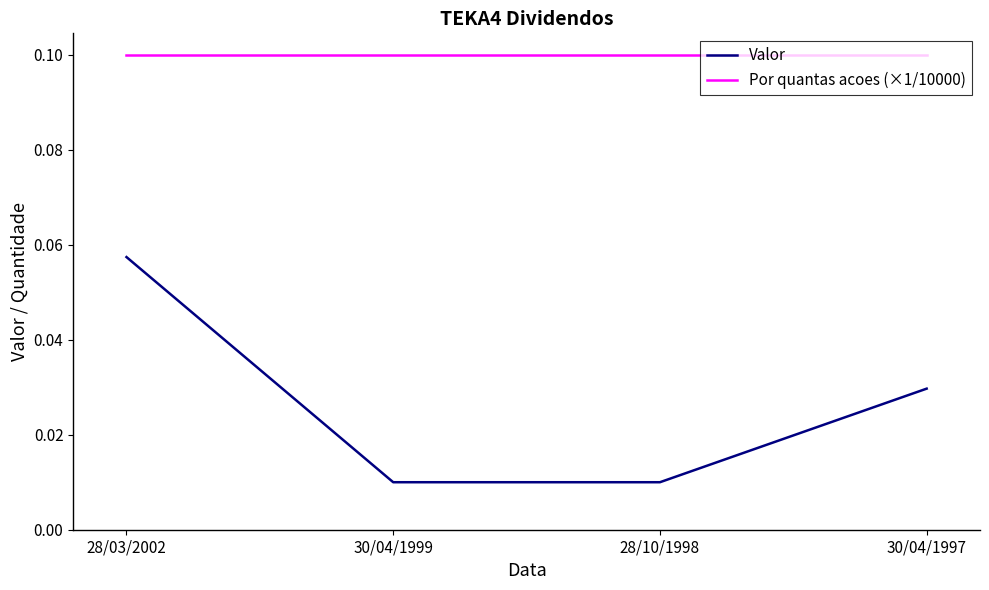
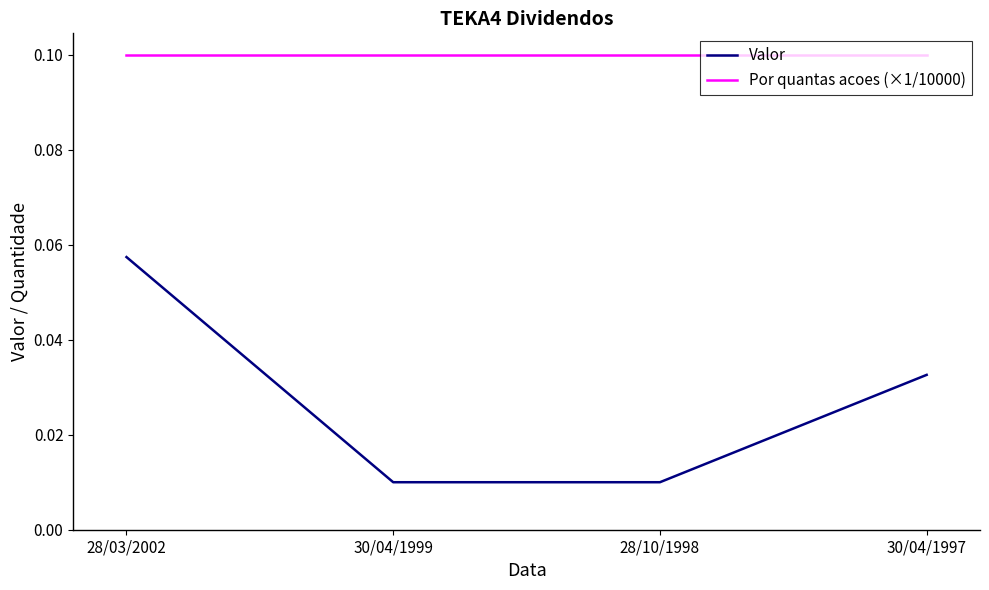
Valor, 30/04/1997: 0.030 -> 0.033
